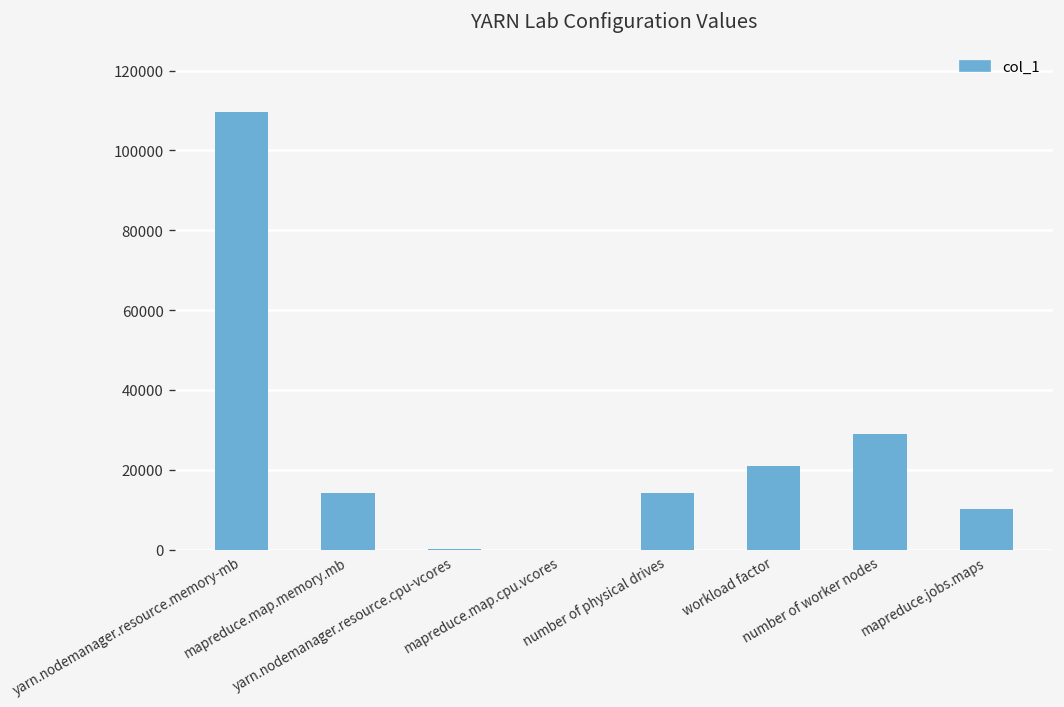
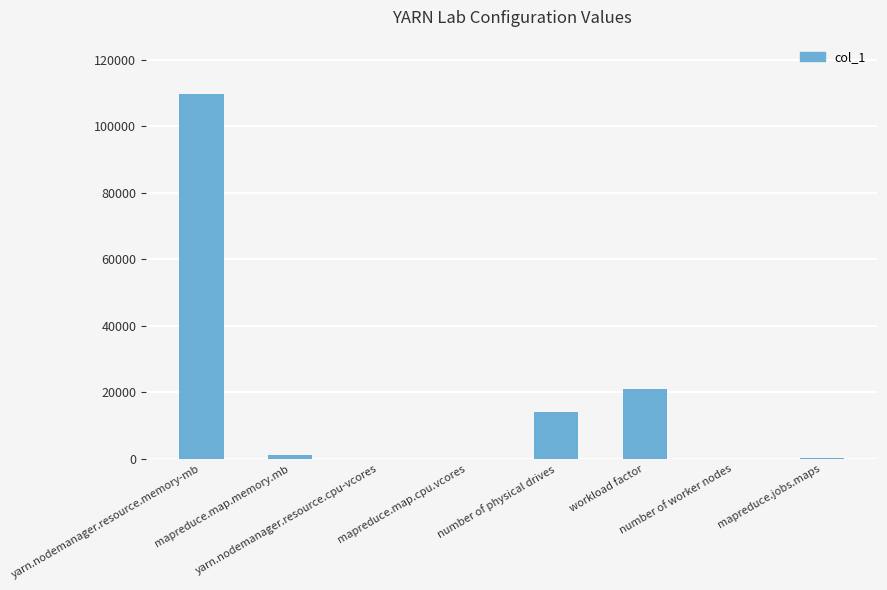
mapreduce.map.memory.mb: 14000 -> 1000
number of worker nodes: 29000 -> 0
mapreduce.jobs.maps: 10000 -> 0
